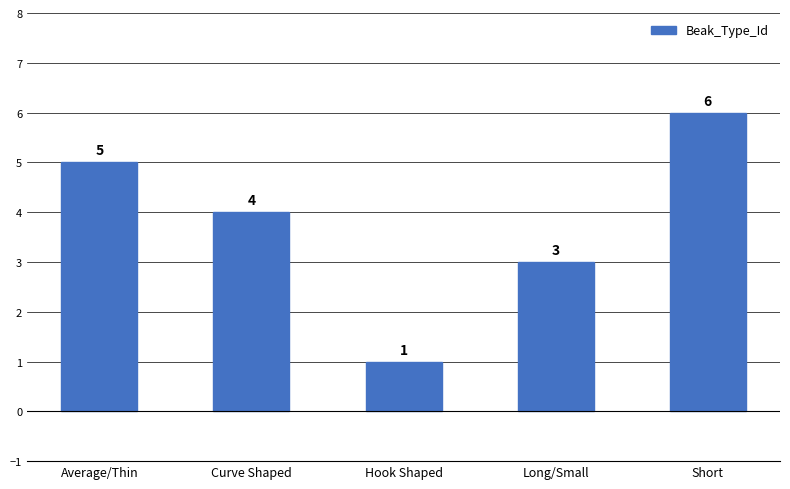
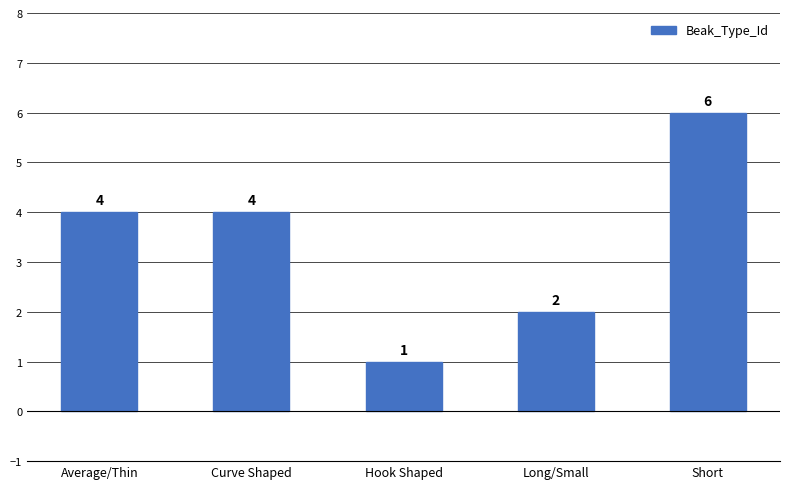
Average/Thin: 5 -> 4
Long/Small: 3 -> 2
